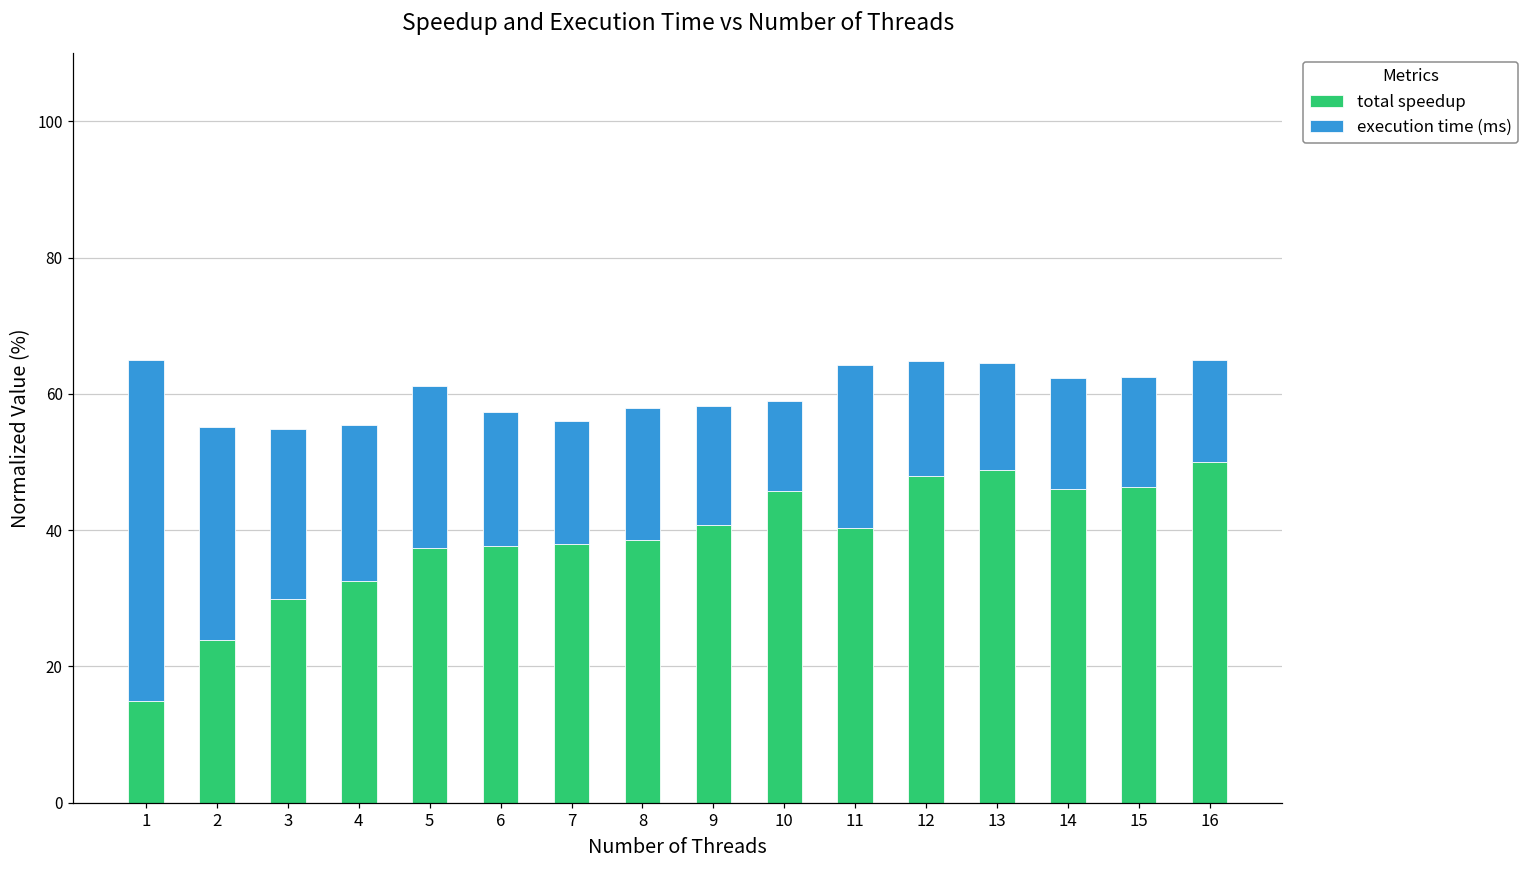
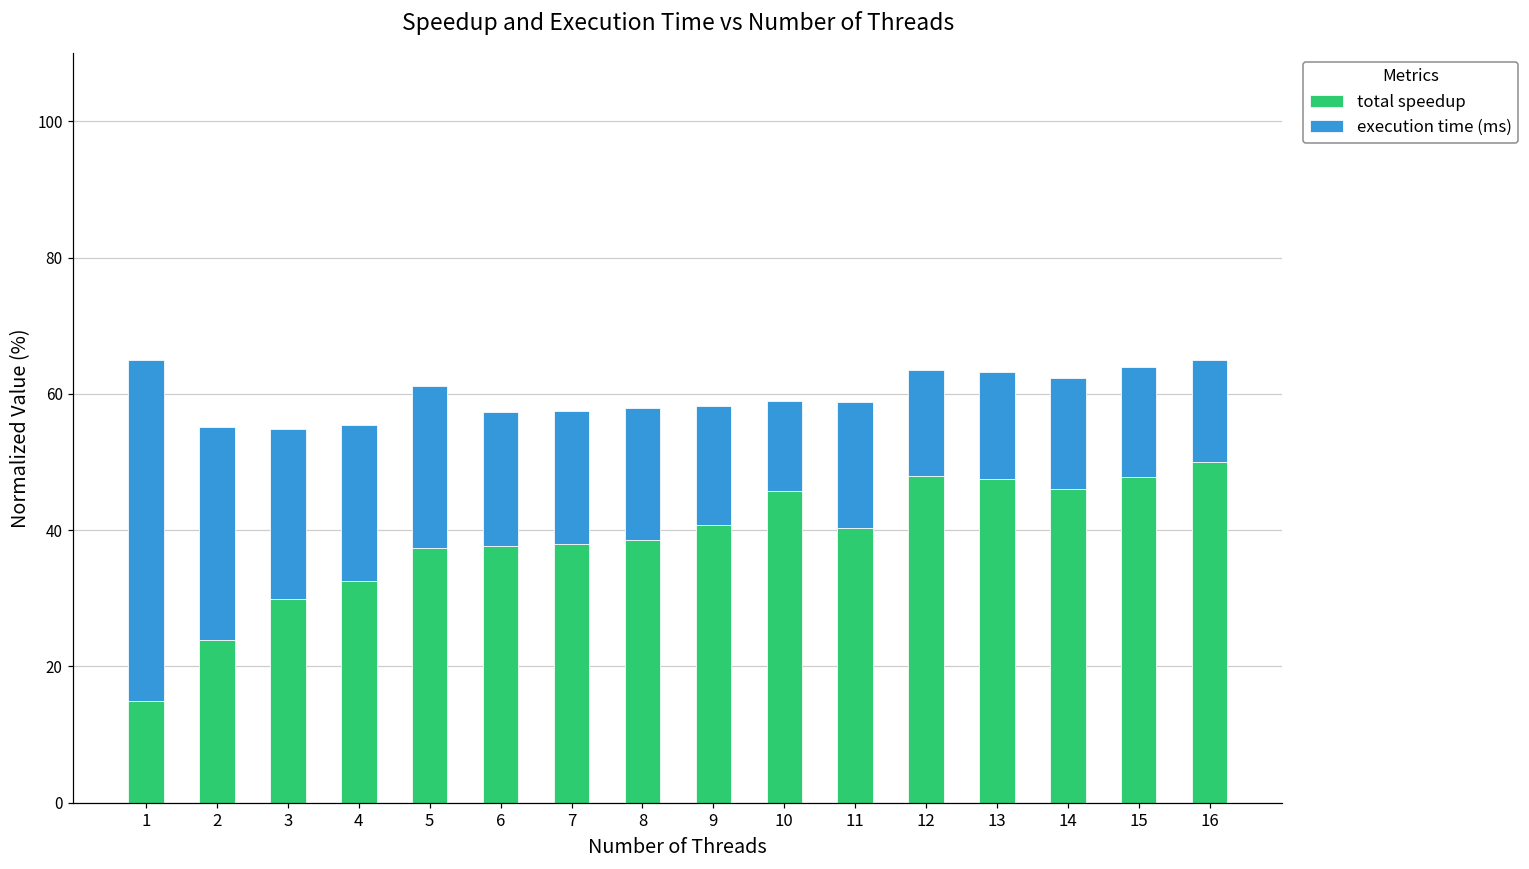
execution time (ms), 7: 18 -> 20
execution time (ms), 11: 24 -> 18
execution time (ms), 12: 17 -> 16
total speedup, 13: 49 -> 47
total speedup, 15: 46 -> 48
